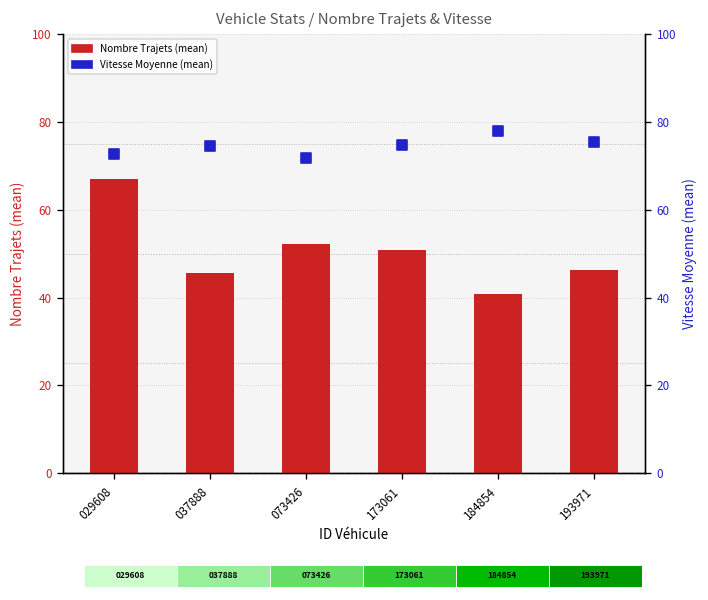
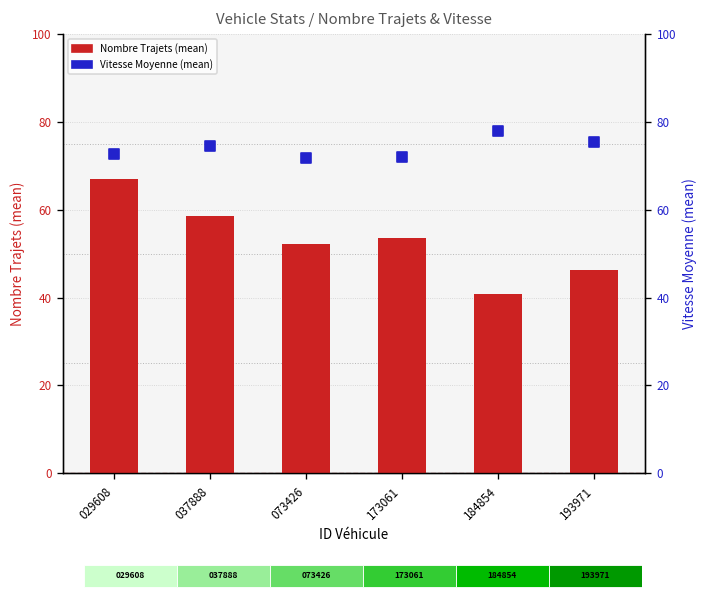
Vehicle Stats / Nombre Trajets & Vitesse, Nombre Trajets (mean), 037888: 46 -> 59
Vehicle Stats / Nombre Trajets & Vitesse, Nombre Trajets (mean), 173061: 51 -> 54
Vehicle Stats / Nombre Trajets & Vitesse, Vitesse Moyenne (mean), 173061: 75 -> 72
